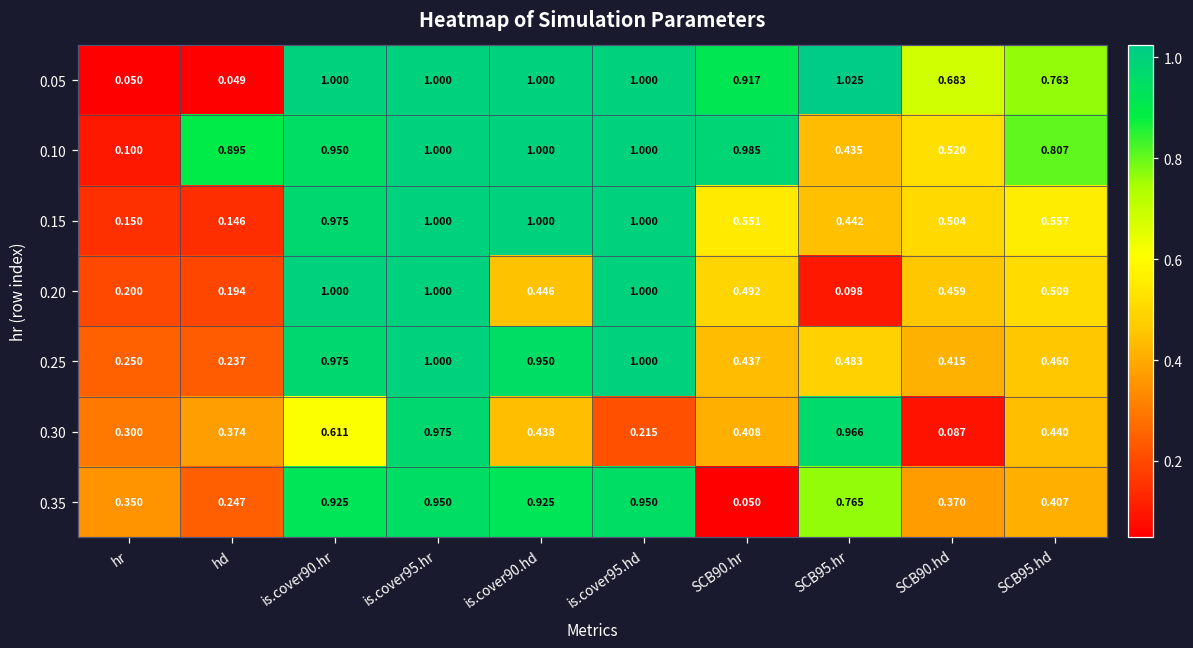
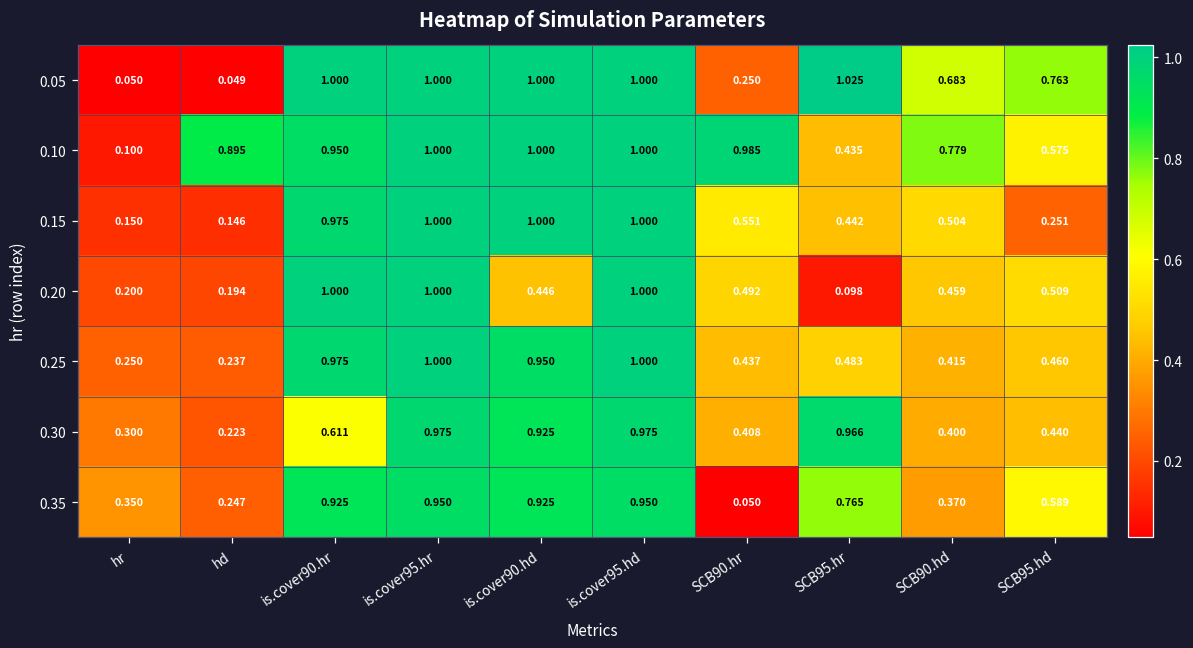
0.05, SCB90.hr: 0.917 -> 0.250
0.10, SCB90.hd: 0.520 -> 0.779
0.10, SCB95.hd: 0.807 -> 0.575
0.15, SCB95.hd: 0.557 -> 0.251
0.30, hd: 0.374 -> 0.223
0.30, is.cover90.hd: 0.438 -> 0.925
0.30, is.cover95.hd: 0.215 -> 0.975
0.30, SCB90.hd: 0.087 -> 0.400
0.35, SCB95.hd: 0.407 -> 0.589
